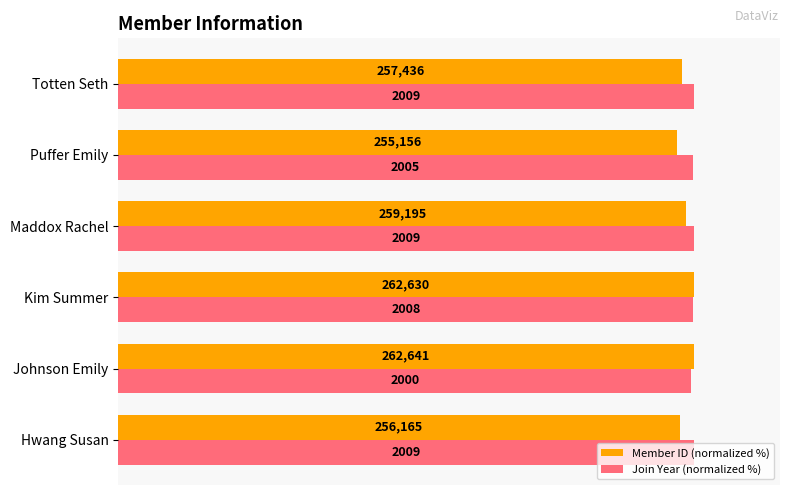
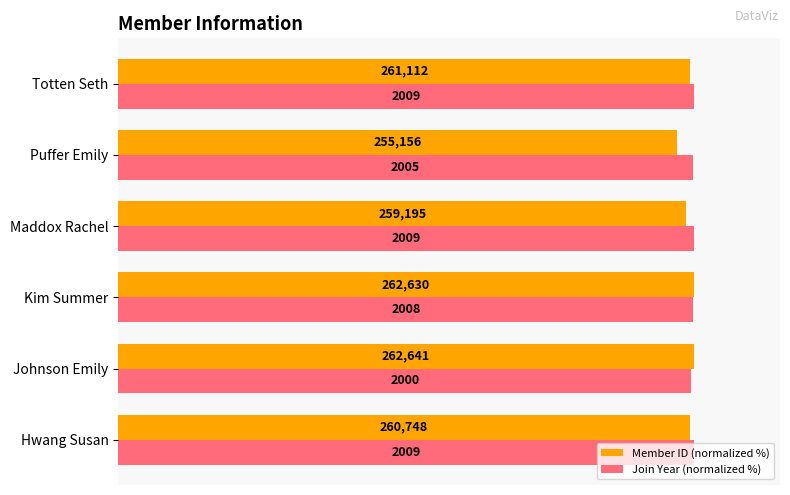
Member ID (normalized %), Totten Seth: 257,436 -> 261,112
Member ID (normalized %), Hwang Susan: 256,165 -> 260,748
